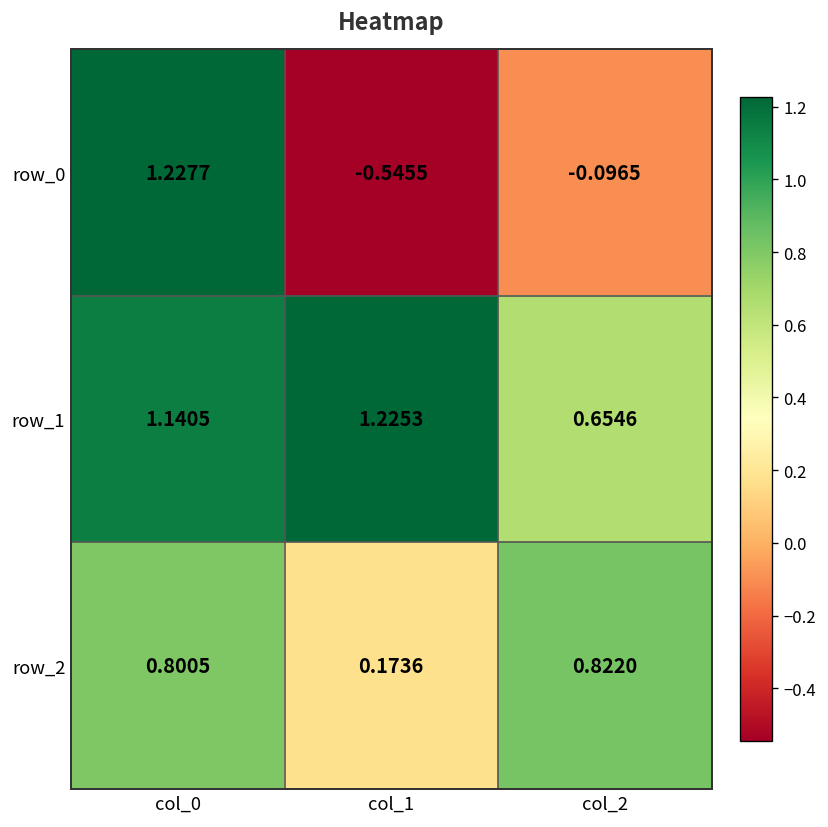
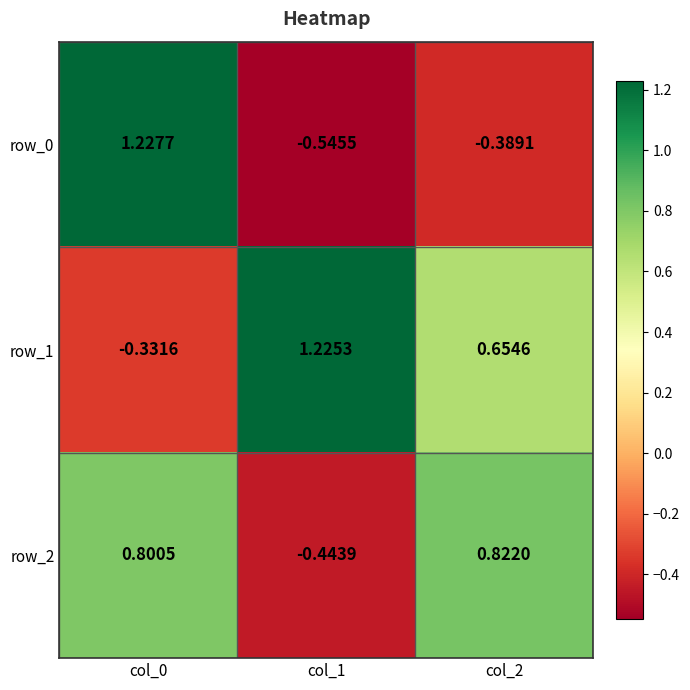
row_0, col_2: -0.0965 -> -0.3891
row_1, col_0: 1.1405 -> -0.3316
row_2, col_1: 0.1736 -> -0.4439
